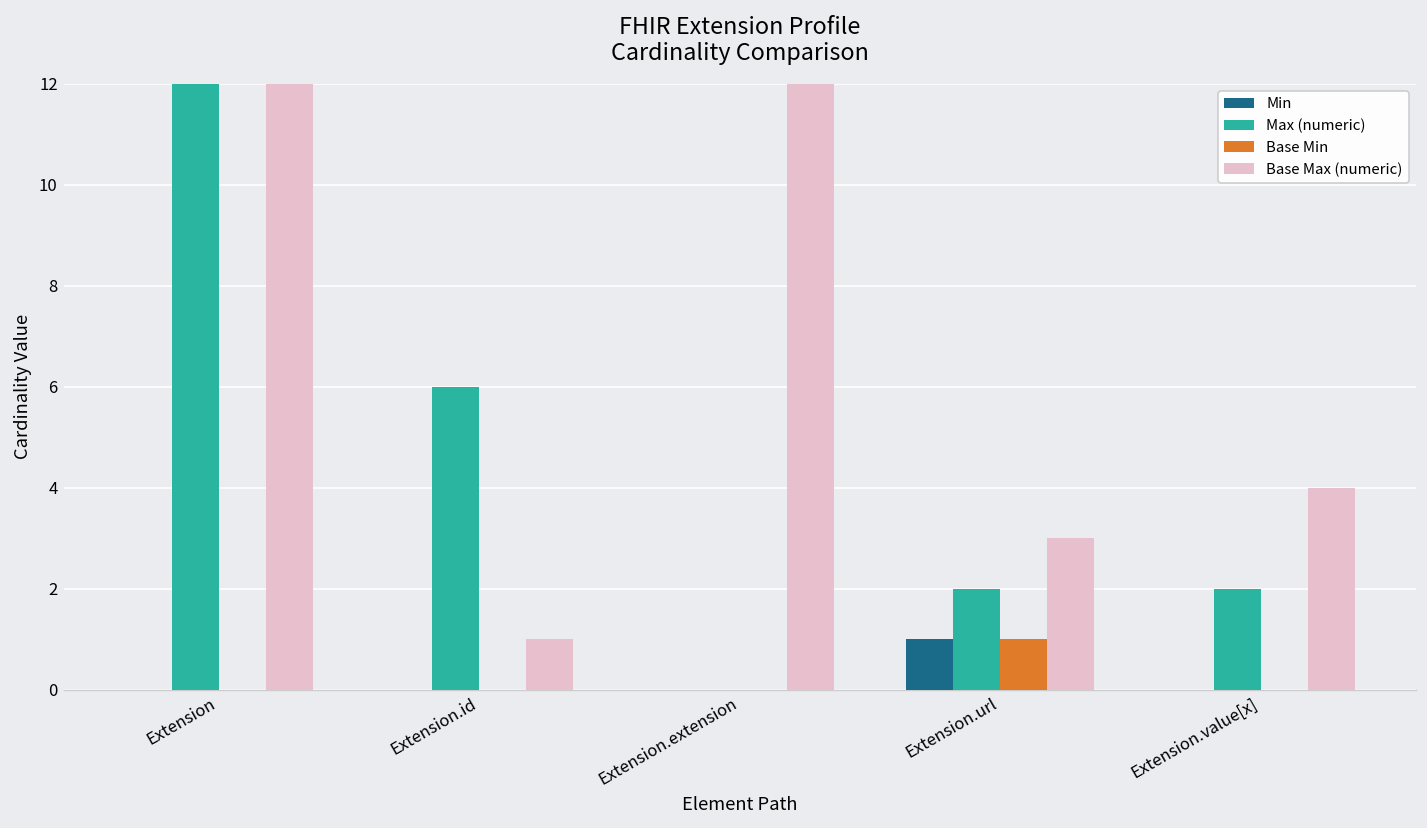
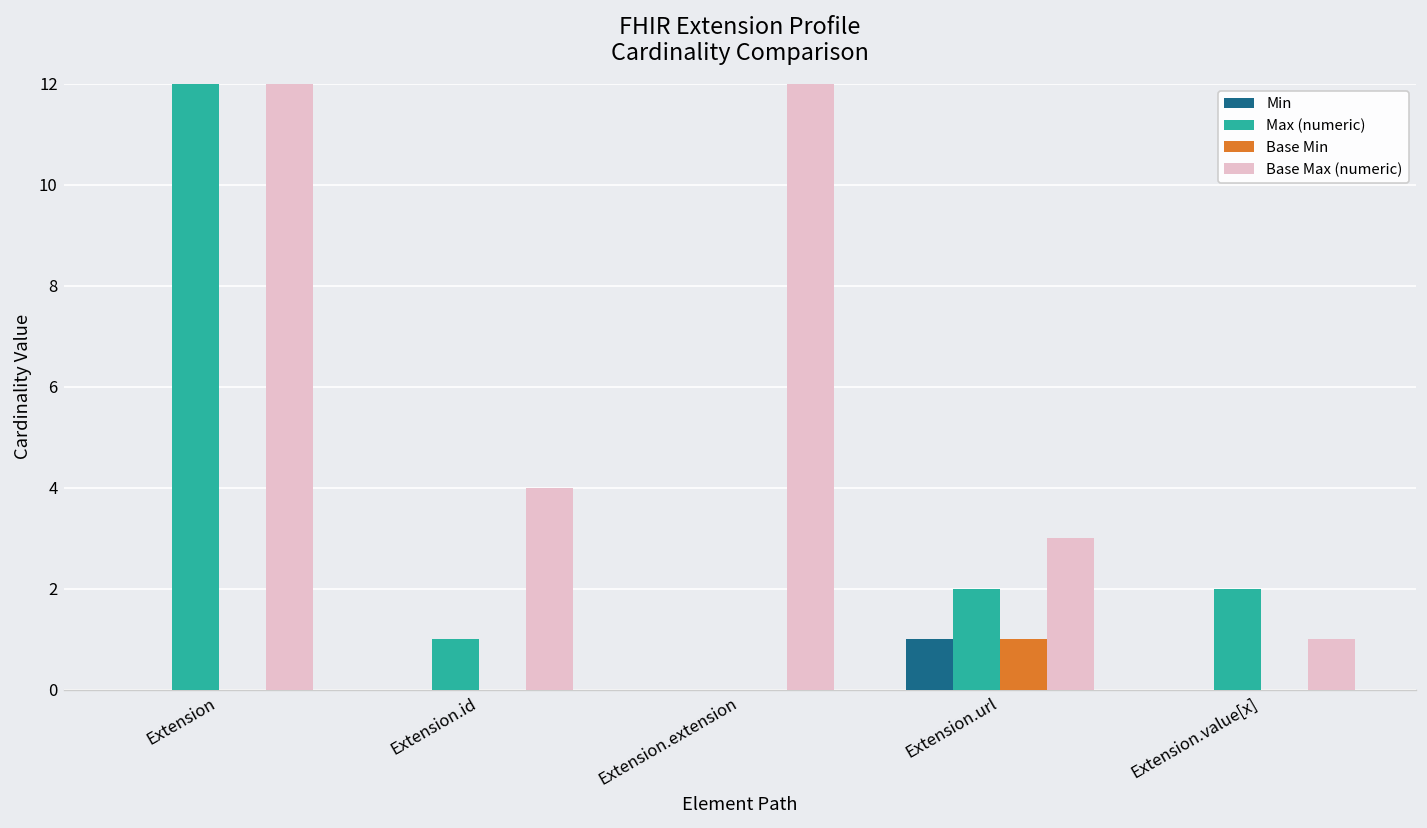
Max (numeric), Extension.id: 6 -> 1
Base Max (numeric), Extension.id: 1 -> 4
Base Max (numeric), Extension.value[x]: 4 -> 1
